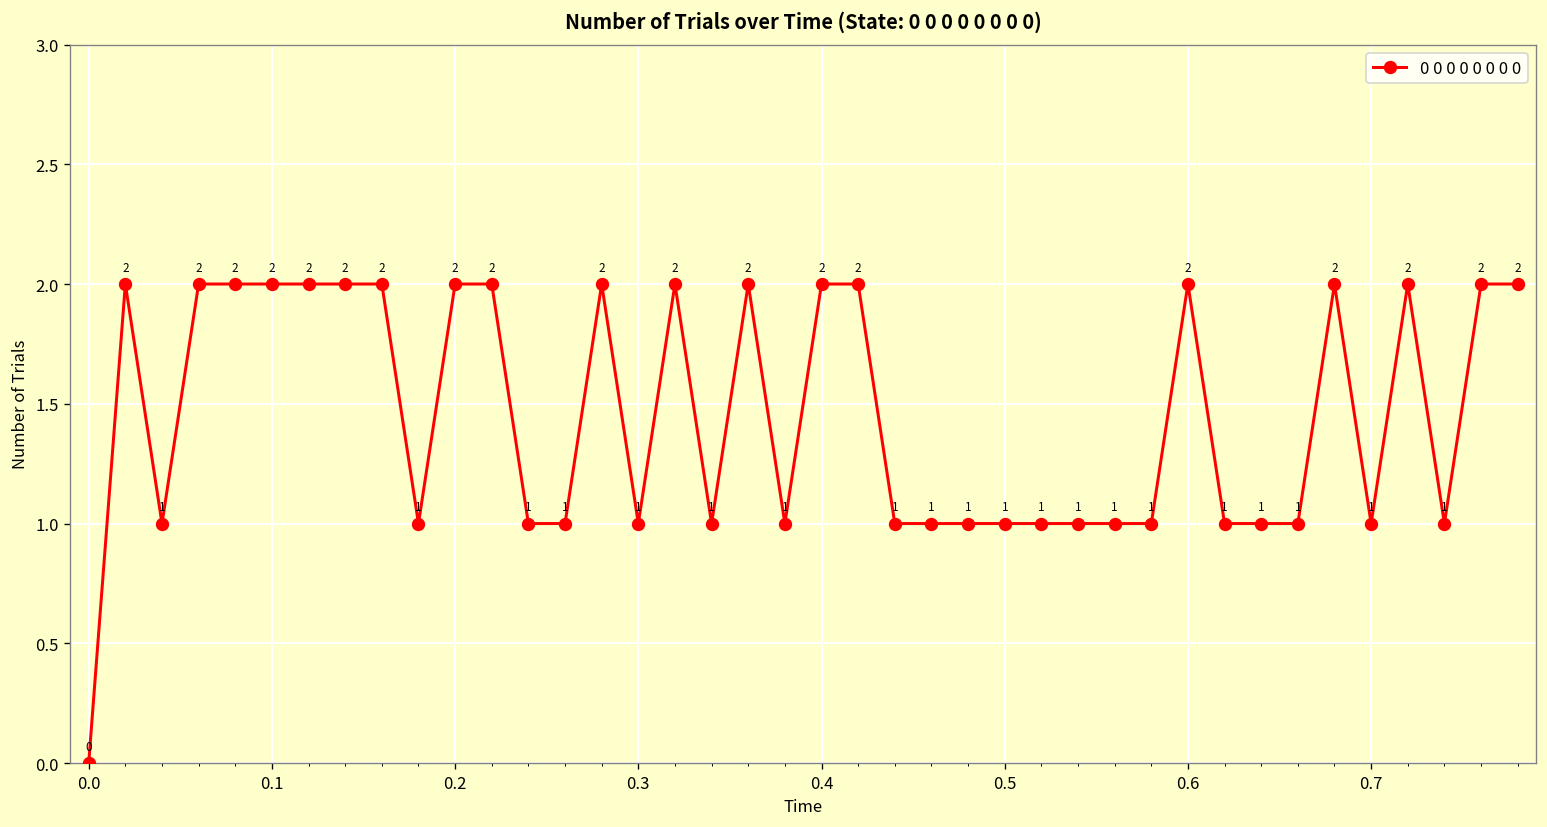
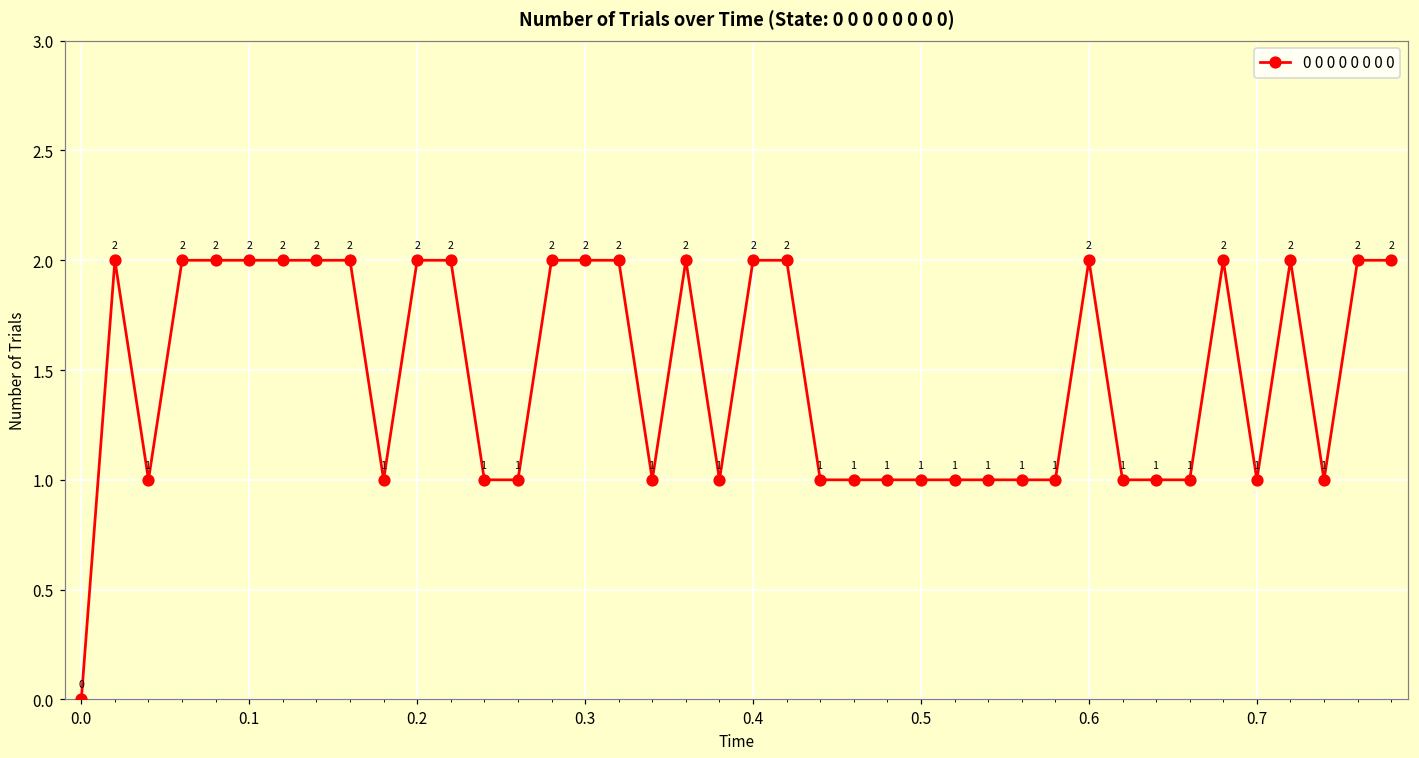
0.3: 1 -> 2
